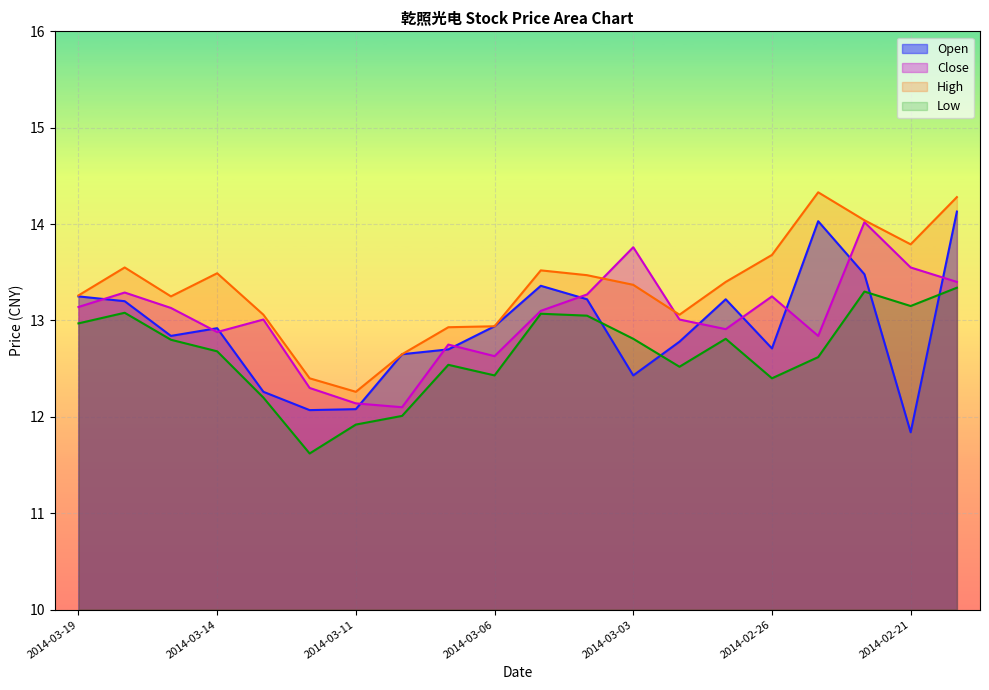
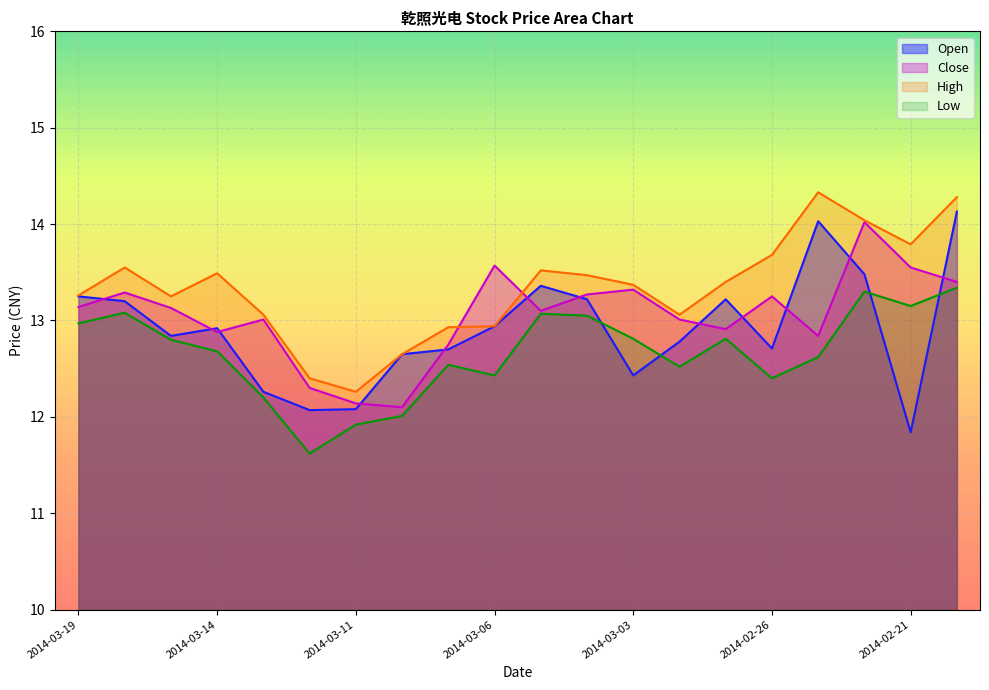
Close, 2014-03-06: 12.6 -> 13.6
Close, 2014-03-03: 13.8 -> 13.3
